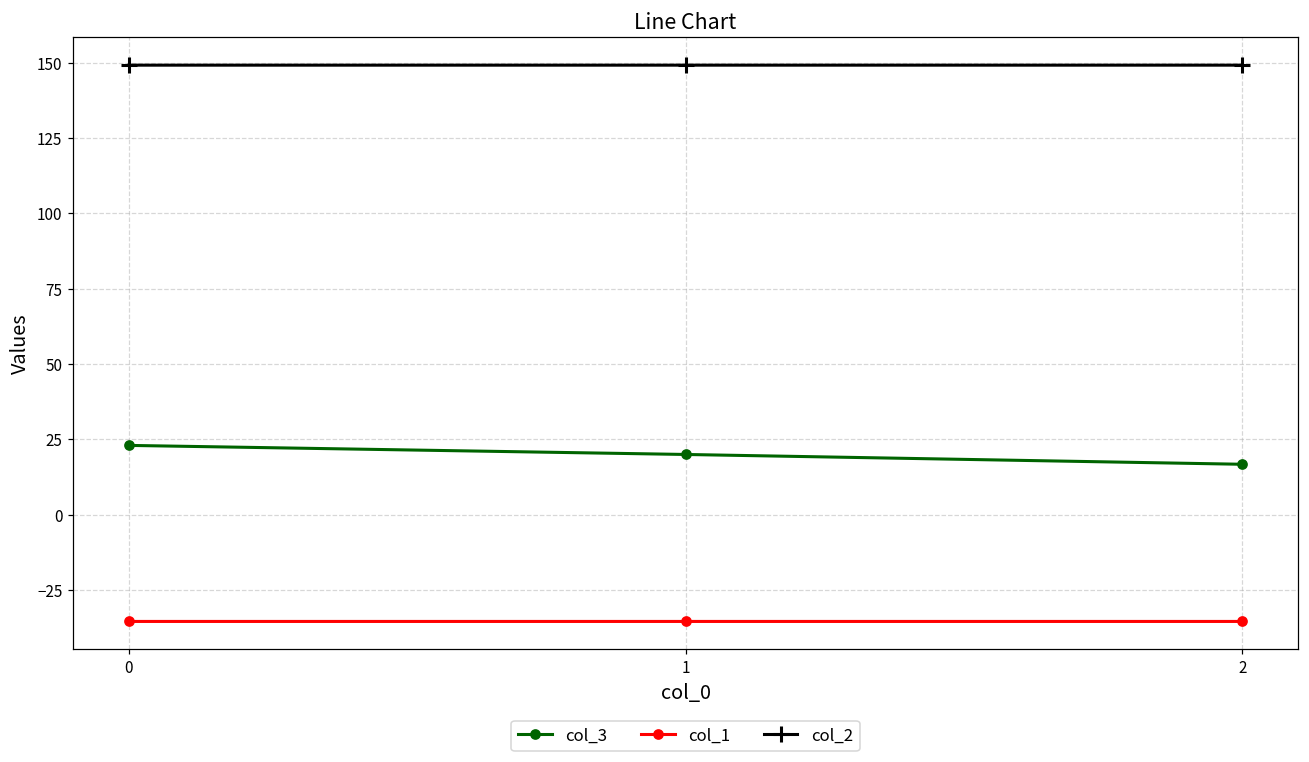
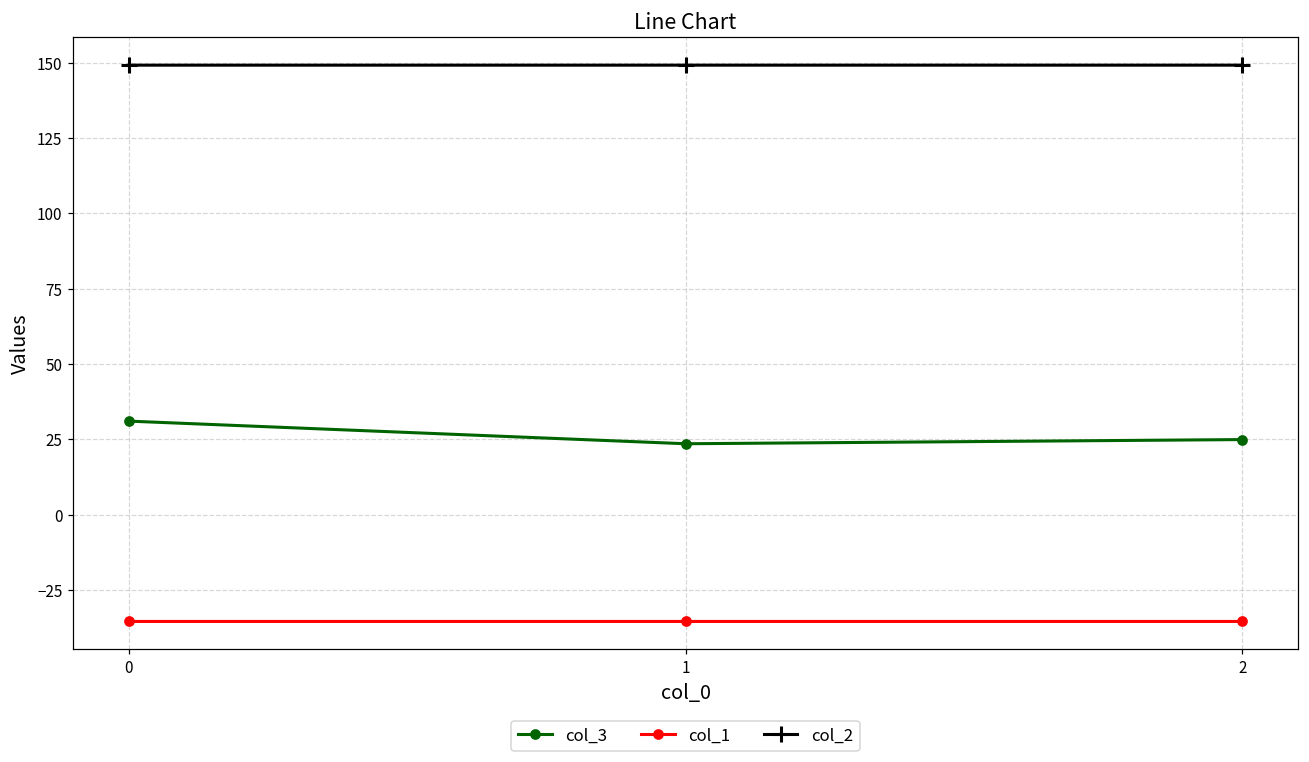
col_3, 0: 23 -> 31
col_3, 1: 20 -> 24
col_3, 2: 17 -> 25
